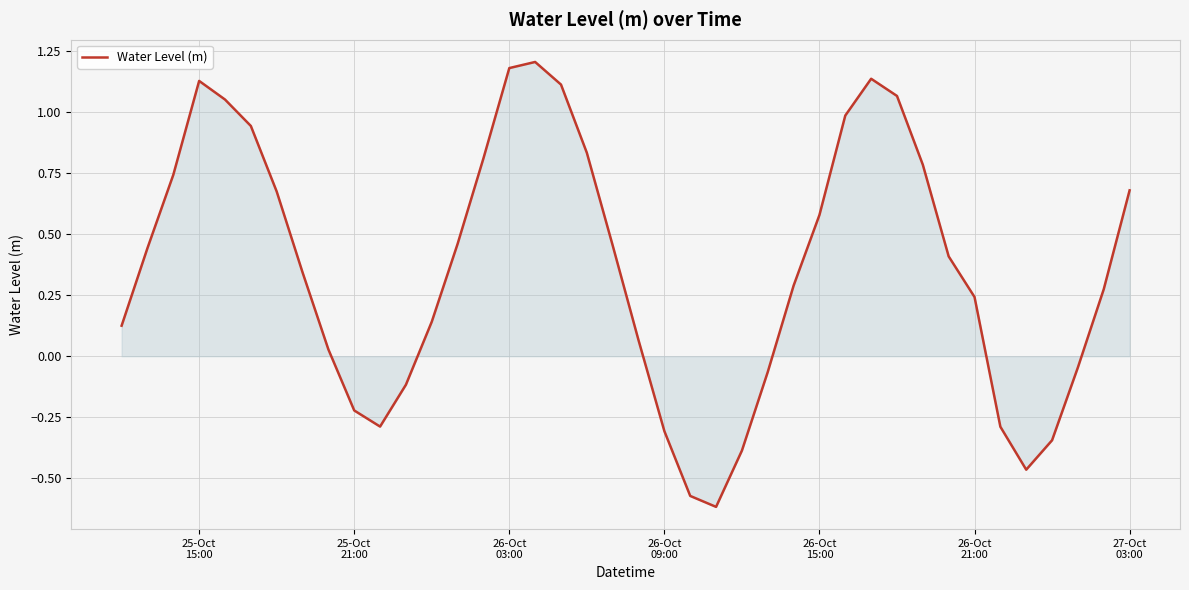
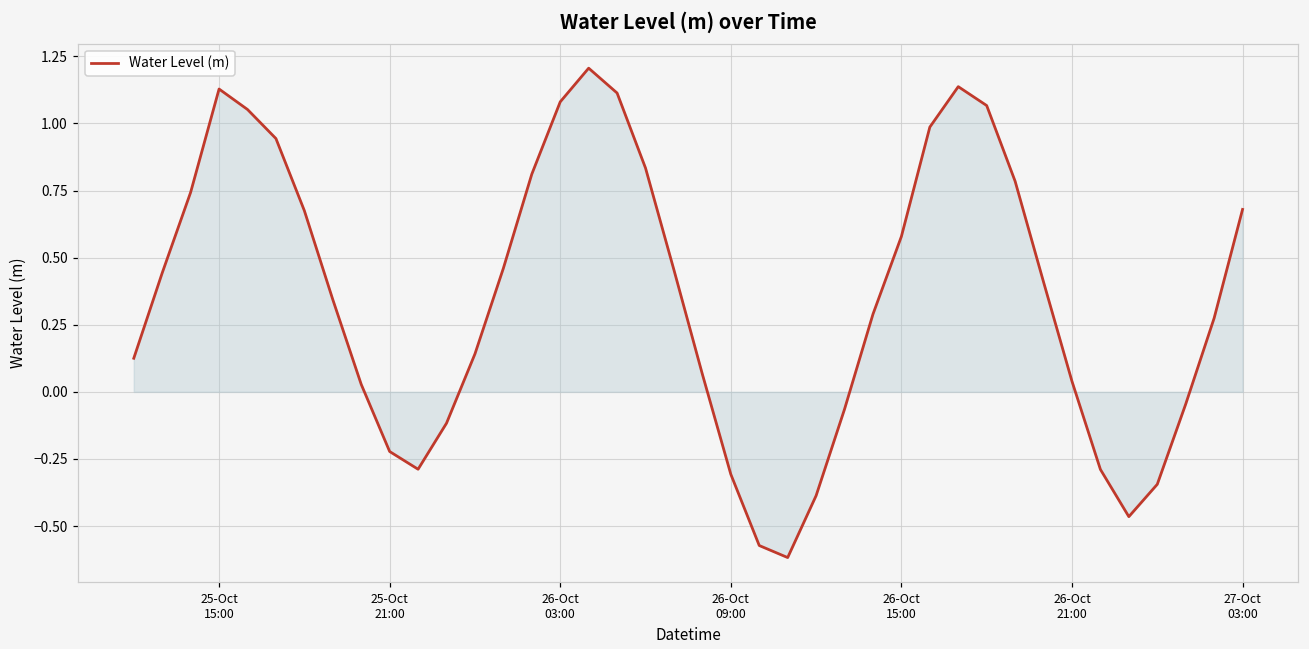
Water Level (m), 26-Oct 03:00: 1.18 -> 1.08
Water Level (m), 26-Oct 21:00: 0.24 -> 0.04
